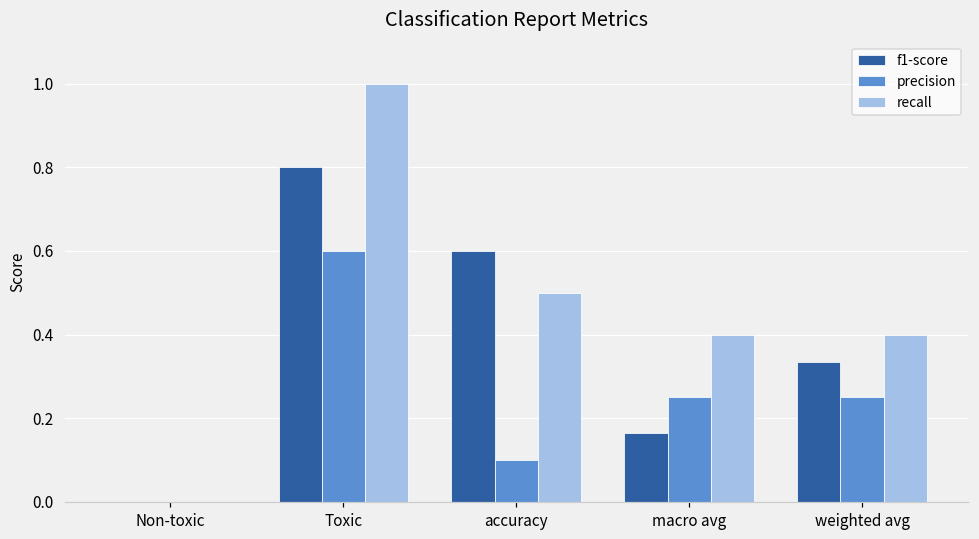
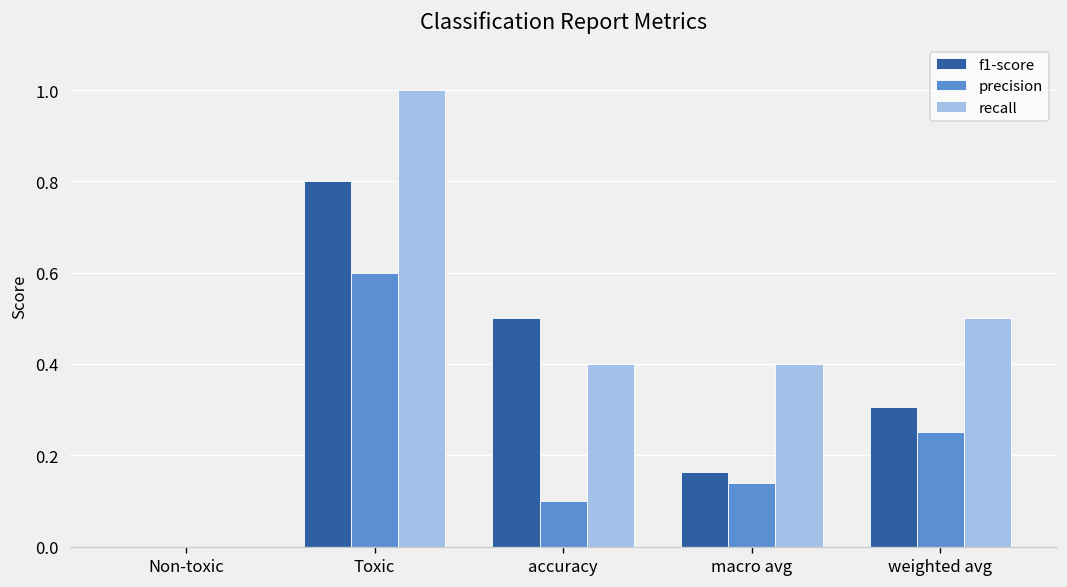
f1-score, accuracy: 0.6 -> 0.5
recall, accuracy: 0.5 -> 0.4
precision, macro avg: 0.25 -> 0.14
f1-score, weighted avg: 0.33 -> 0.30
recall, weighted avg: 0.4 -> 0.5
